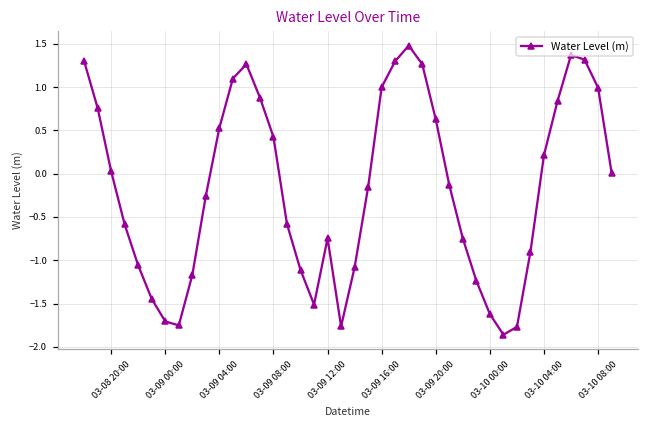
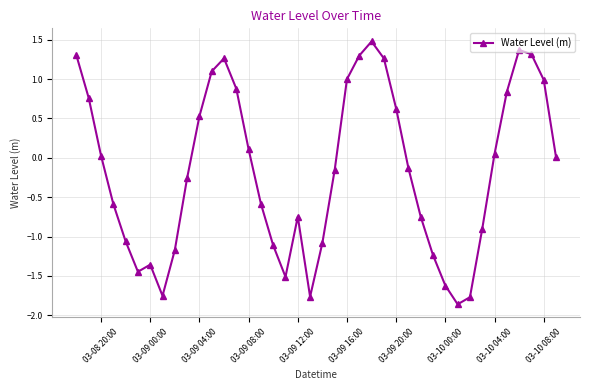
03-09 00:00: -1.7 -> -1.4
03-09 08:00: 0.4 -> 0.1
03-10 04:00: 0.2 -> 0.0
